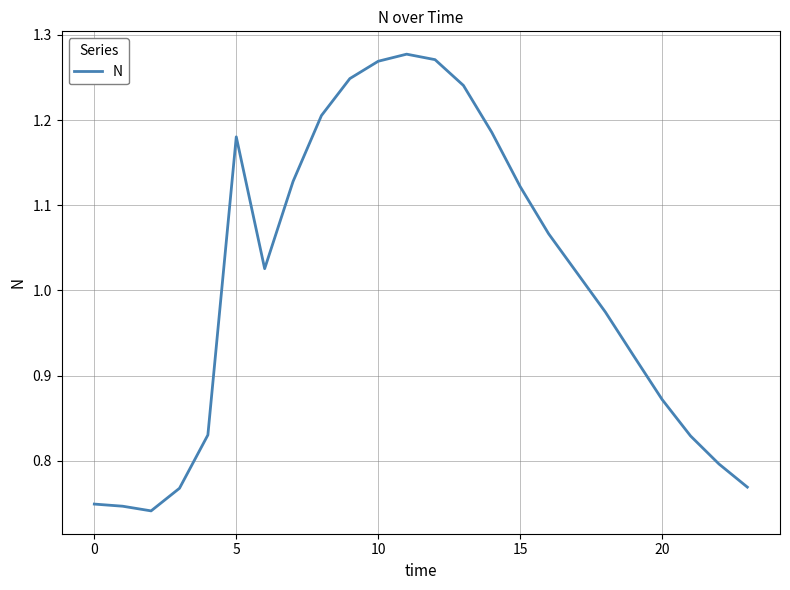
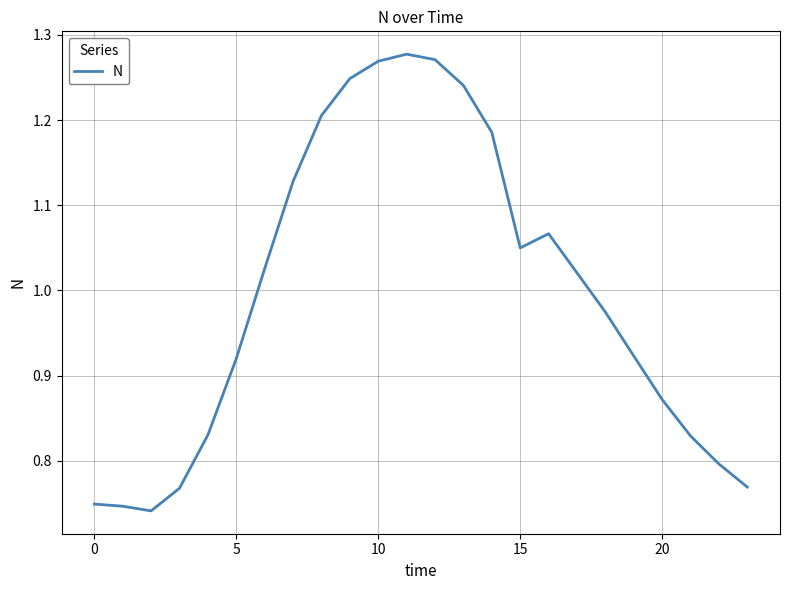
5: 1.18 -> 0.92
15: 1.12 -> 1.05
